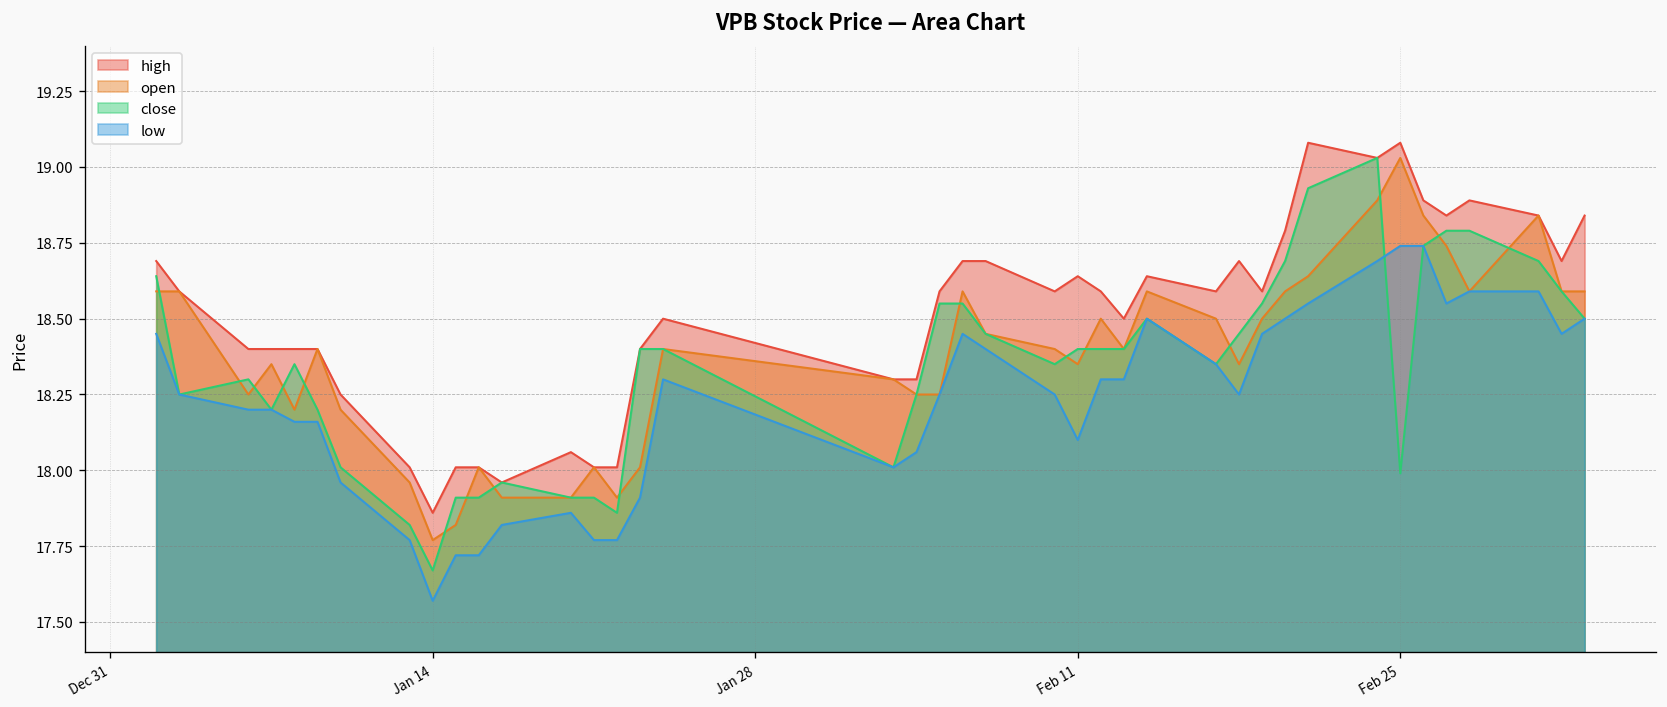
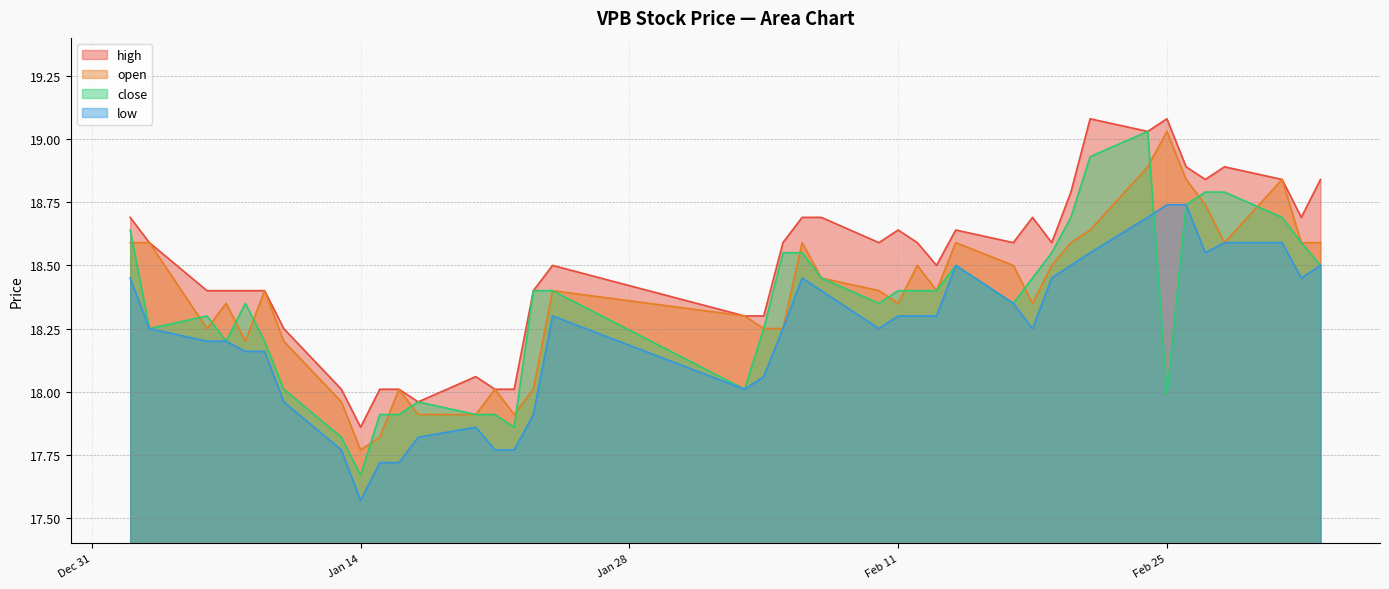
low, Feb 11: 18.1 -> 18.3
